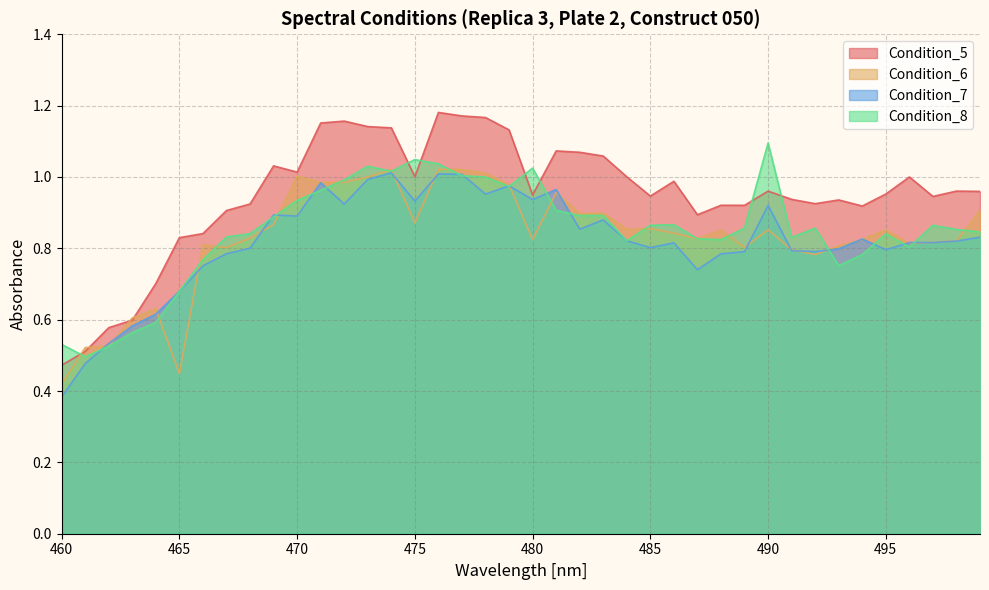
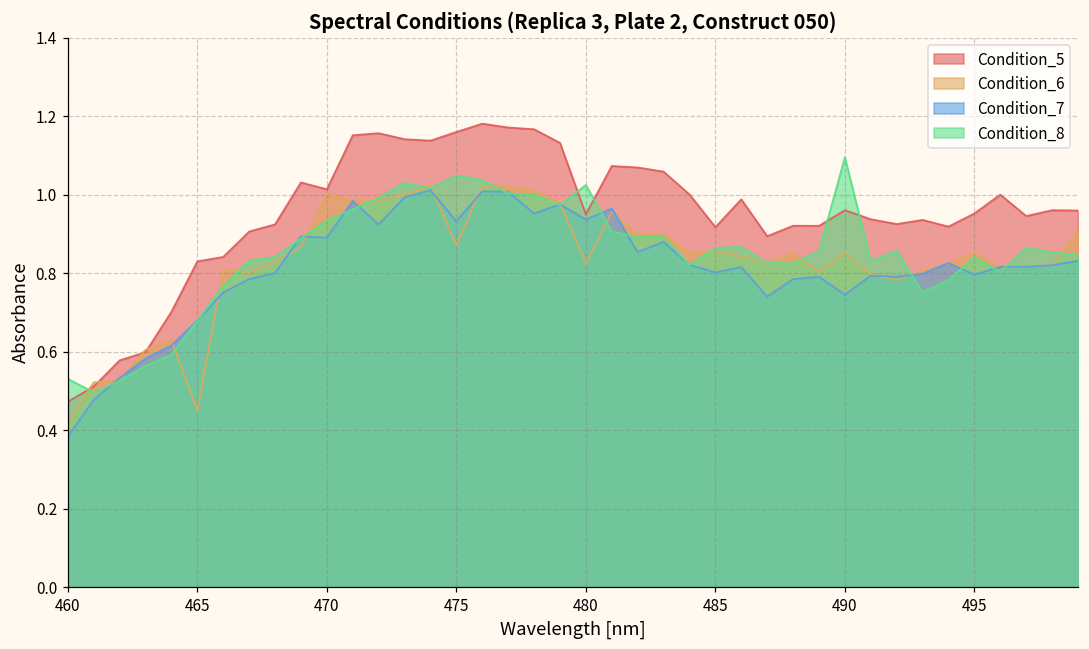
Condition_5, 475: 1.00 -> 1.16
Condition_5, 485: 0.95 -> 0.92
Condition_7, 490: 0.92 -> 0.74
